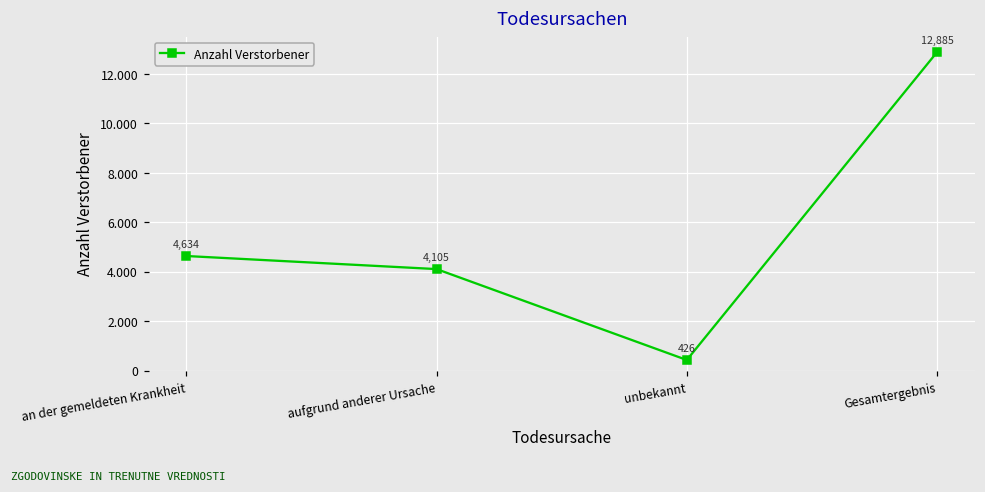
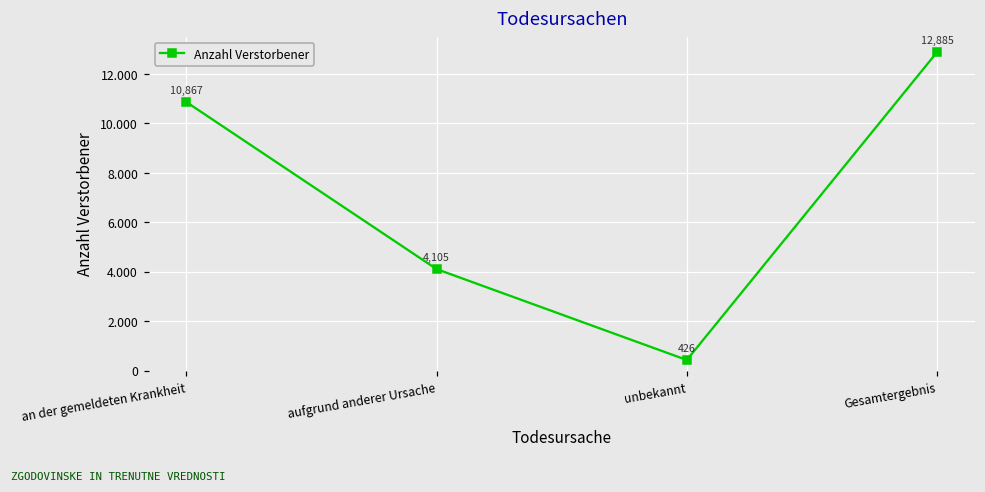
an der gemeldeten Krankheit: 4,634 -> 10,867
